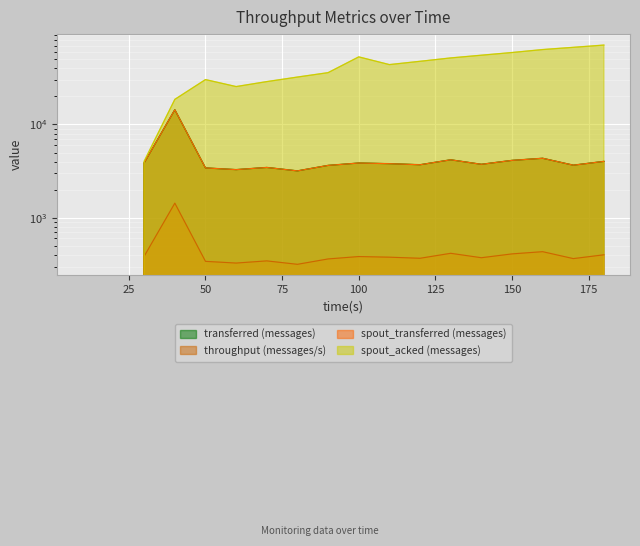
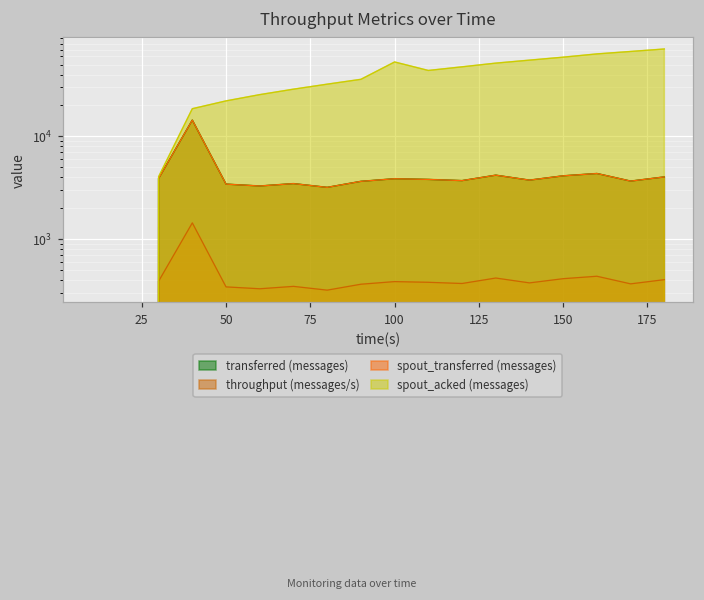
spout_acked (messages), 50: 30000 -> 22000
